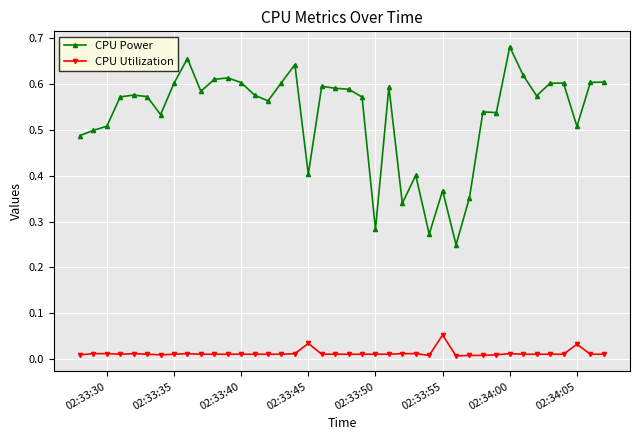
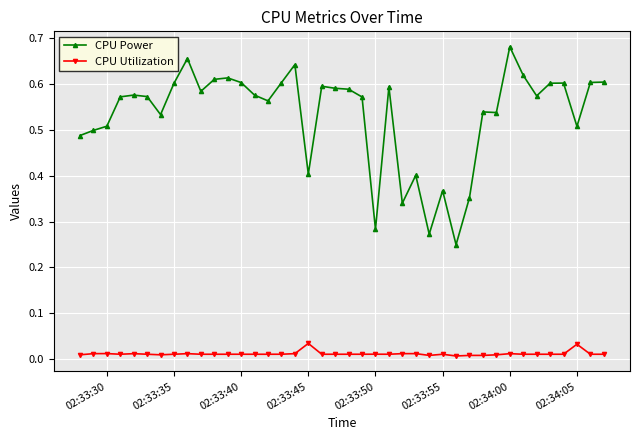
CPU Utilization, 02:33:55: 0.05 -> 0.01
